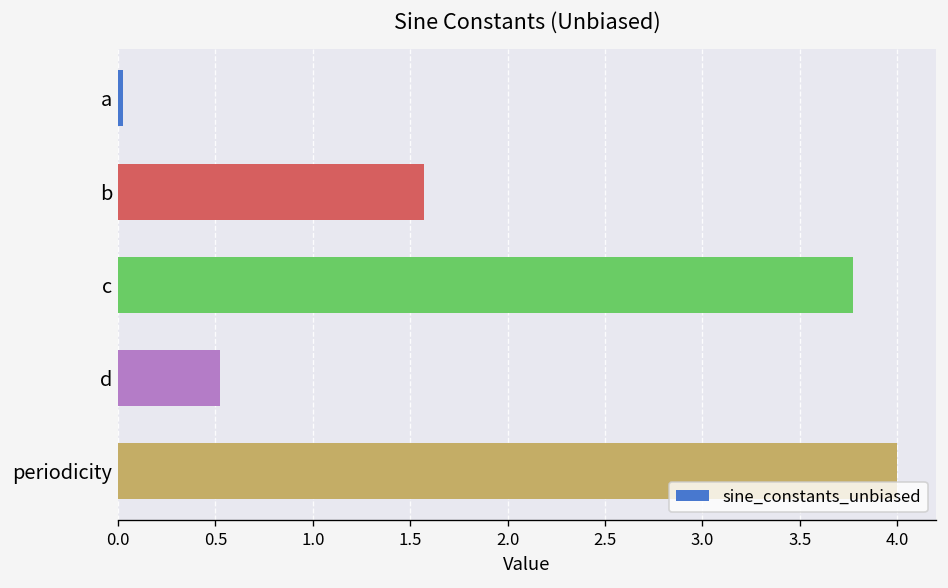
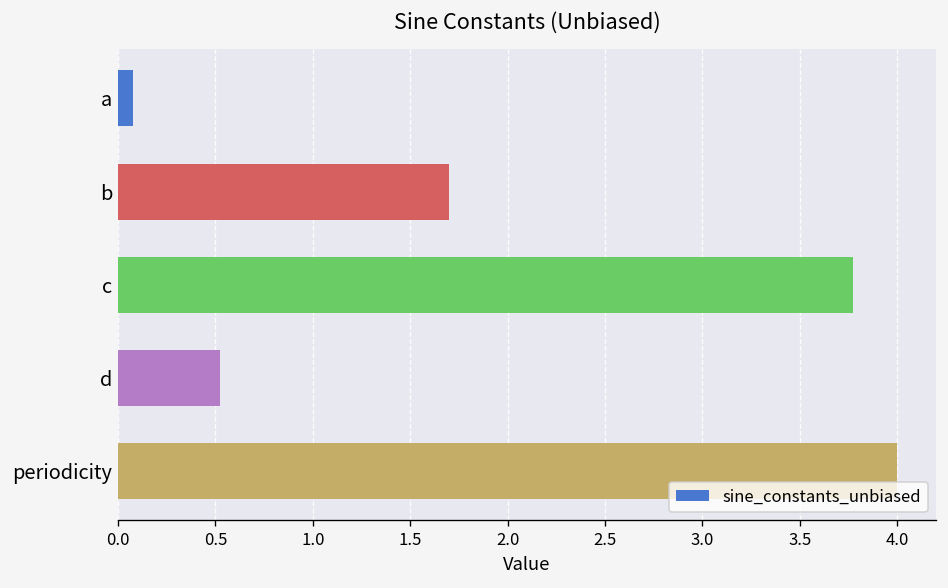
a: 0.03 -> 0.08
b: 1.57 -> 1.70
